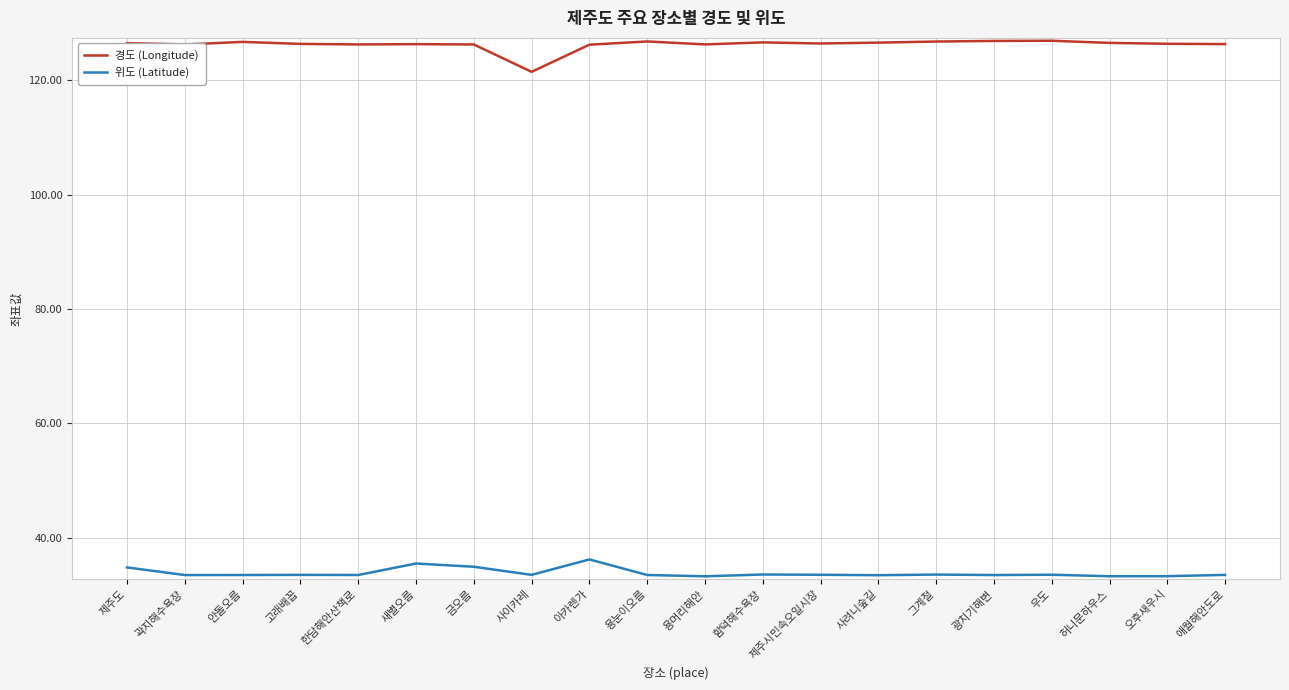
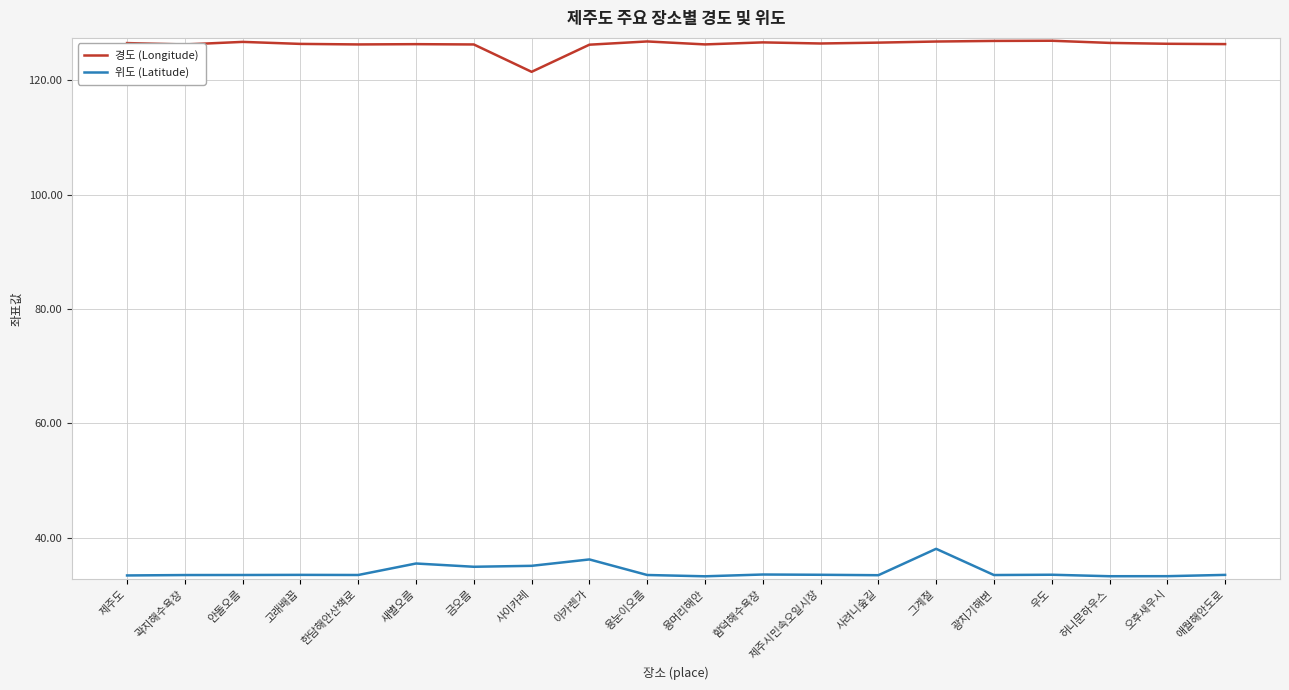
위도 (Latitude), 제주도: 35 -> 33
위도 (Latitude), 사이카레: 33 -> 35
위도 (Latitude), 그계절: 34 -> 38
